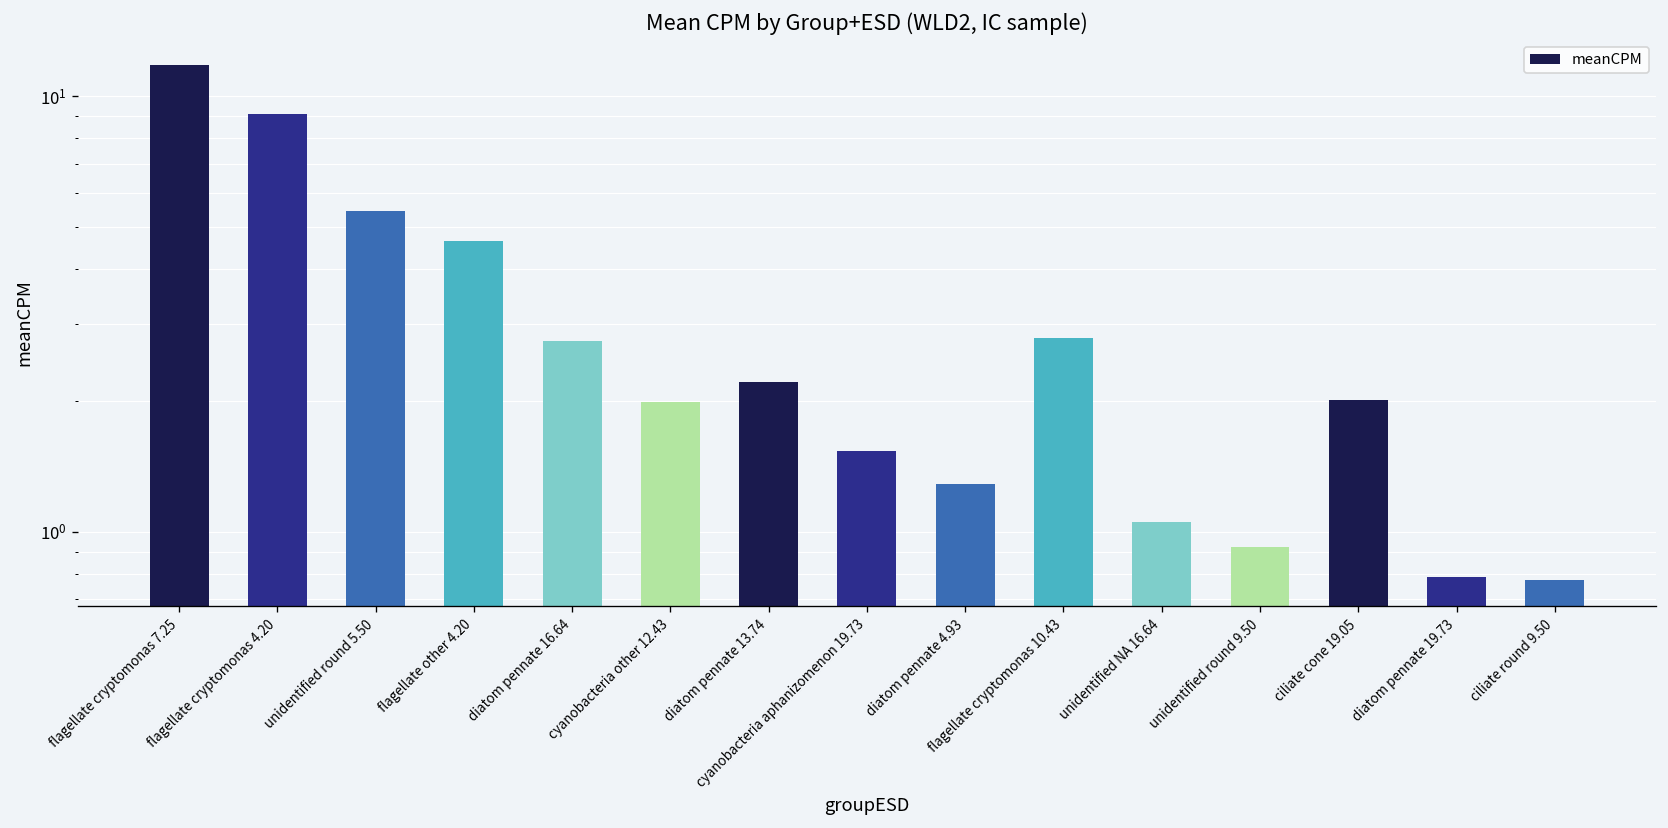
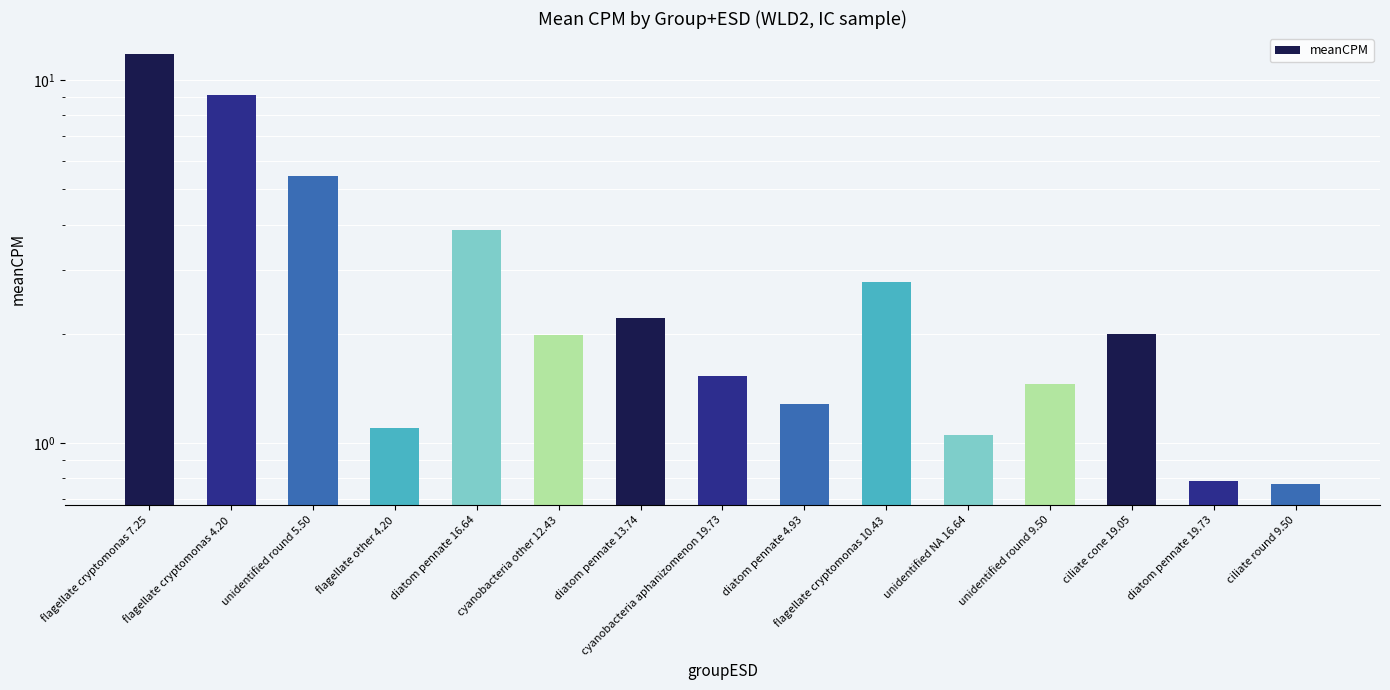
flagellate other 4.20: 4.7 -> 1.10
diatom pennate 16.64: 2.7 -> 3.9
unidentified round 9.50: 0.93 -> 1.46
